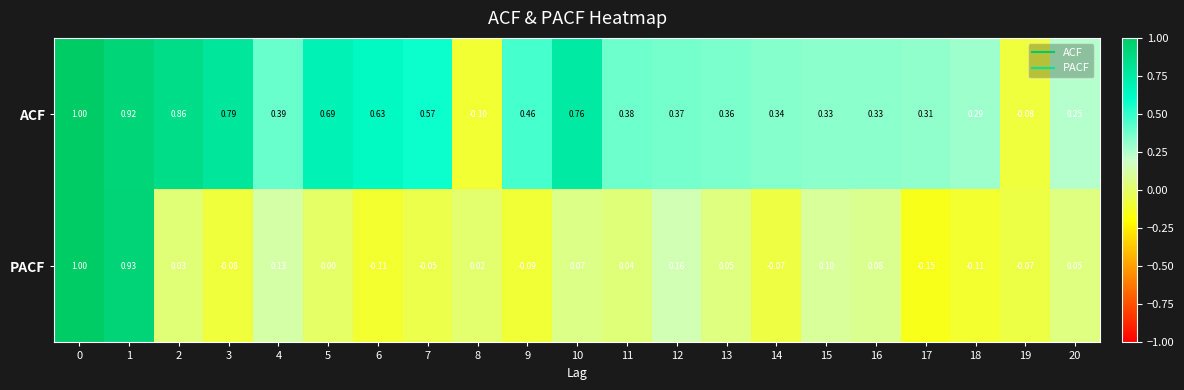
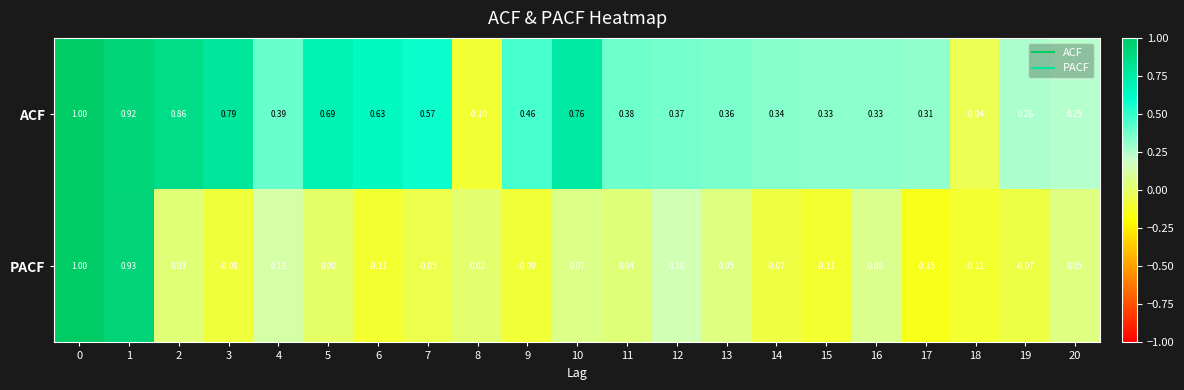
ACF, 18: 0.29 -> -0.04
ACF, 19: -0.08 -> 0.26
PACF, 15: 0.10 -> -0.11
